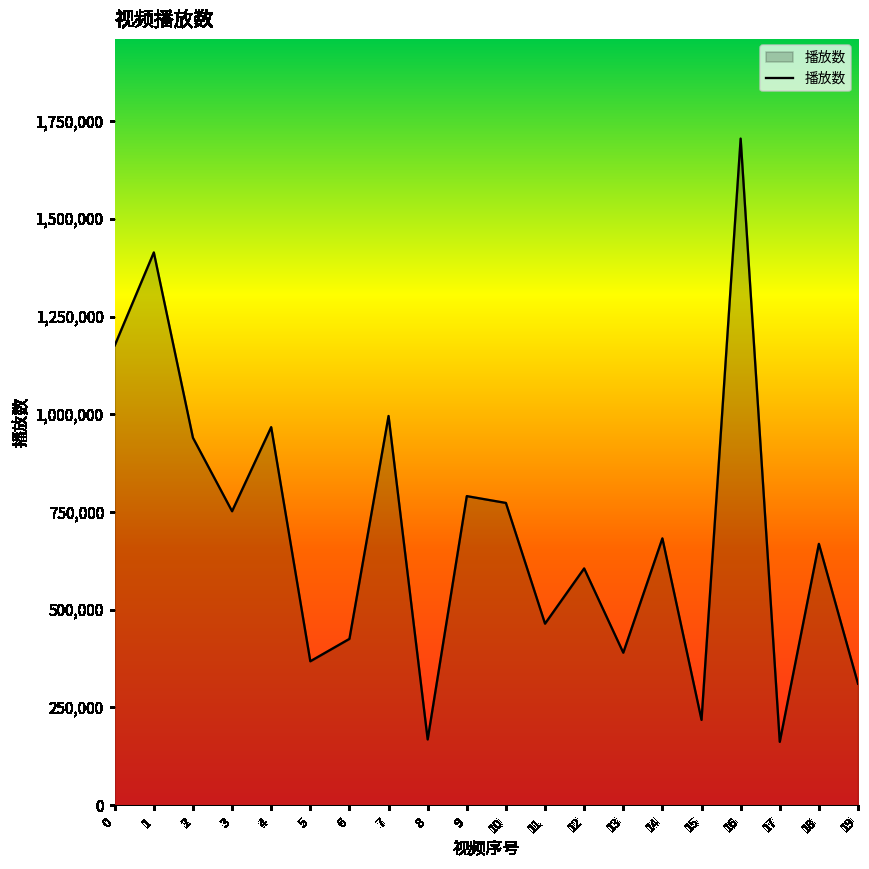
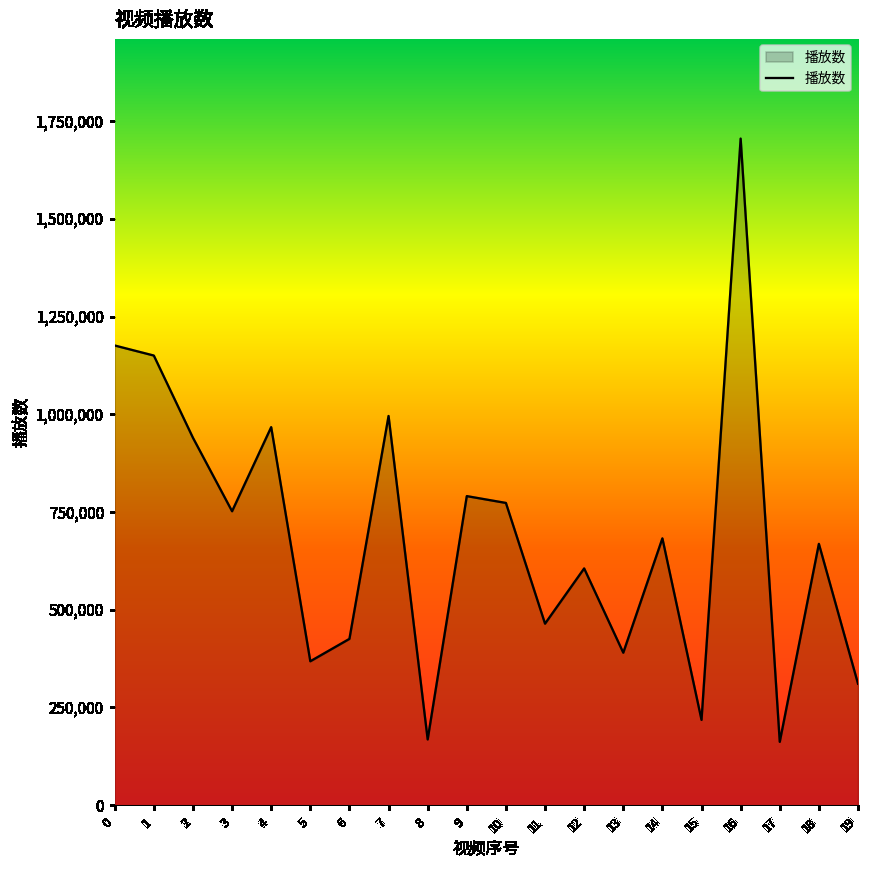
1: 1,410,000 -> 1,150,000
